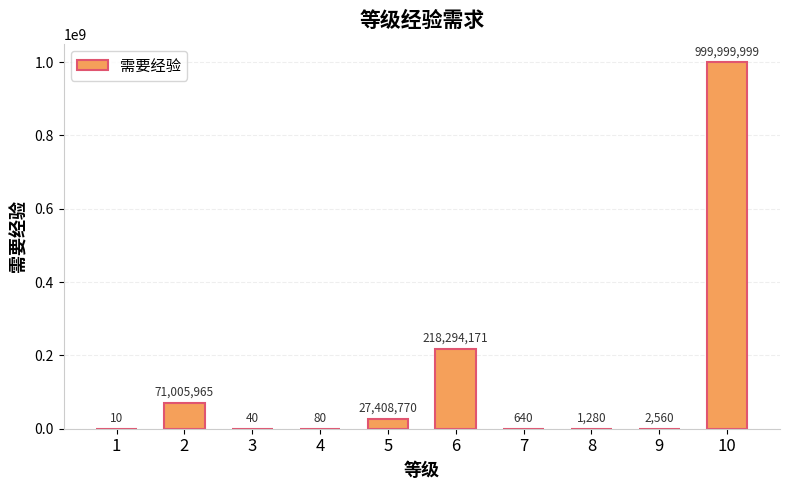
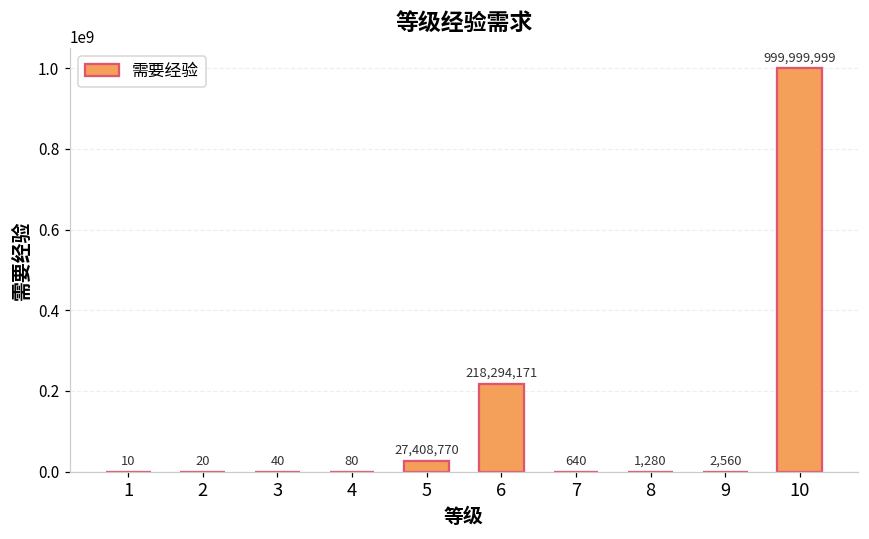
2: 71,005,965 -> 20
